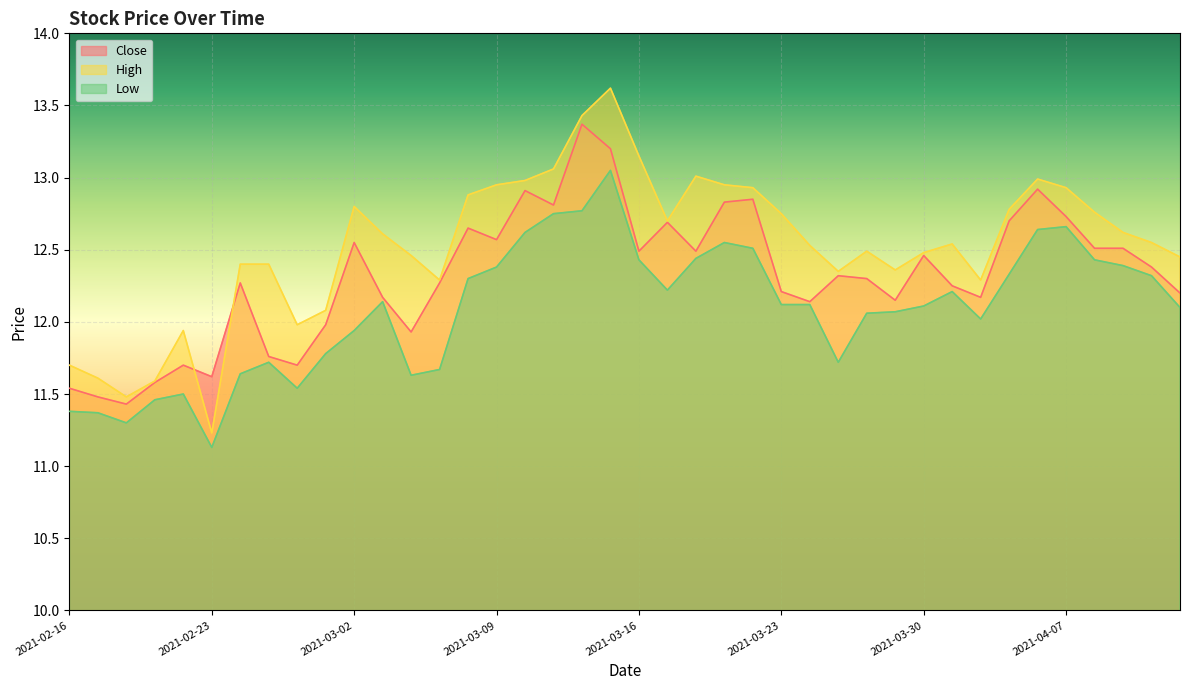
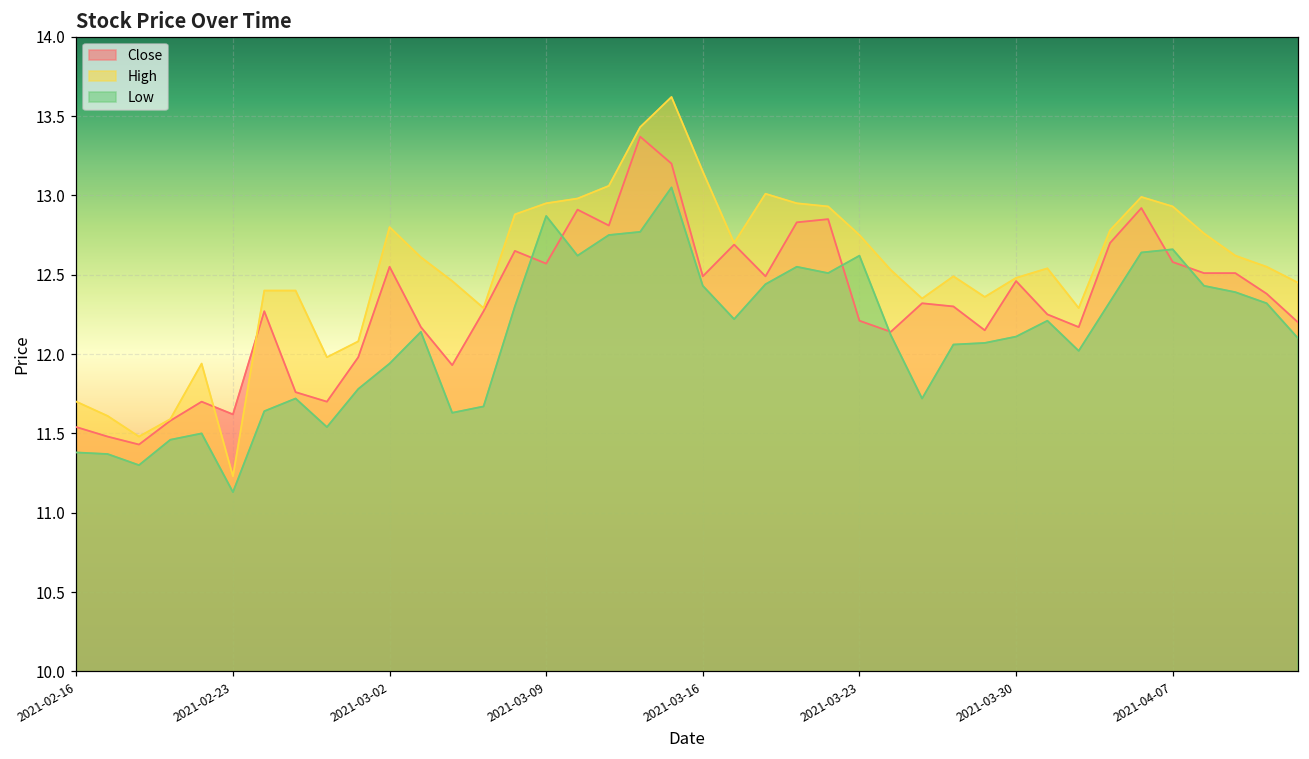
Low, 2021-03-09: 12.38 -> 12.87
Low, 2021-03-23: 12.12 -> 12.62
Close, 2021-04-07: 12.73 -> 12.58
